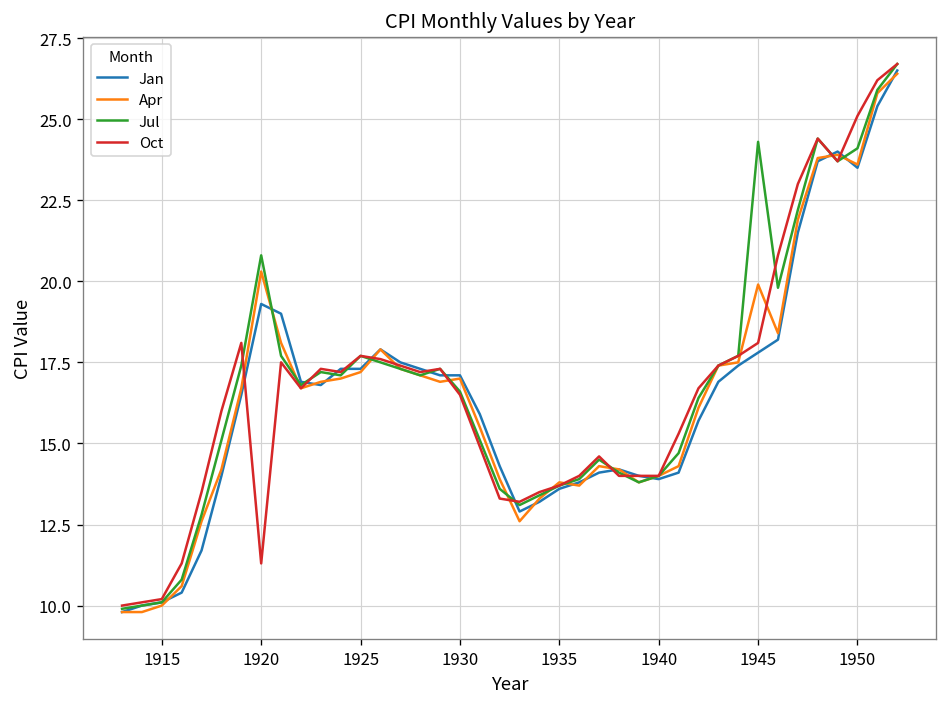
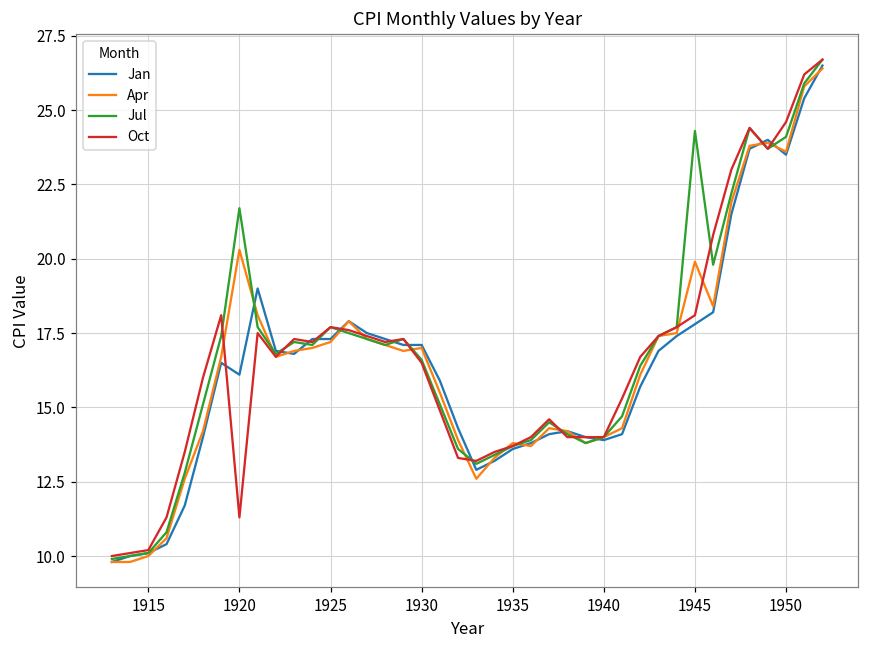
Jan, 1920: 19.3 -> 16.1
Jul, 1920: 20.8 -> 21.7
Oct, 1950: 25.1 -> 24.6
